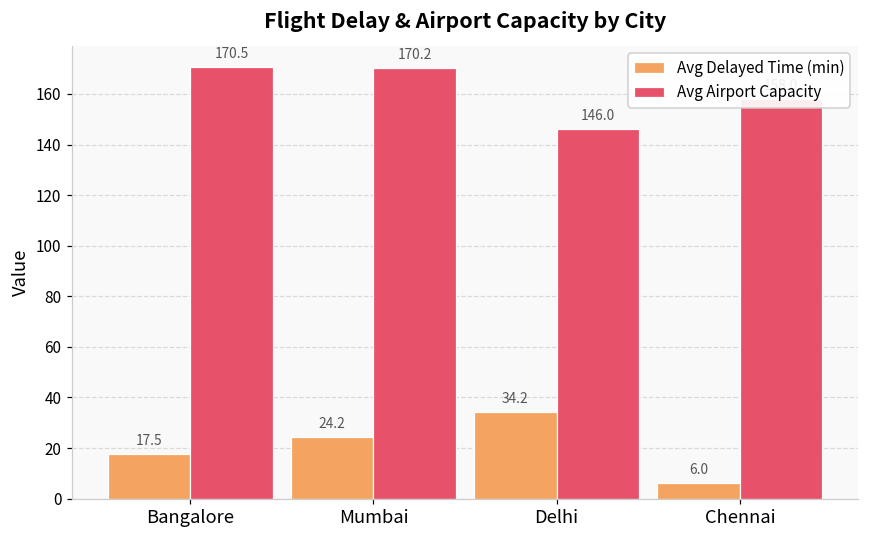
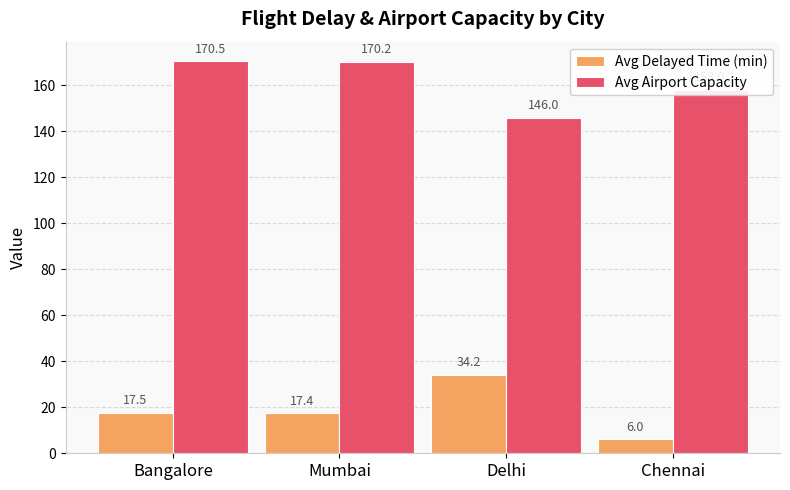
Avg Delayed Time (min), Mumbai: 24.2 -> 17.4
